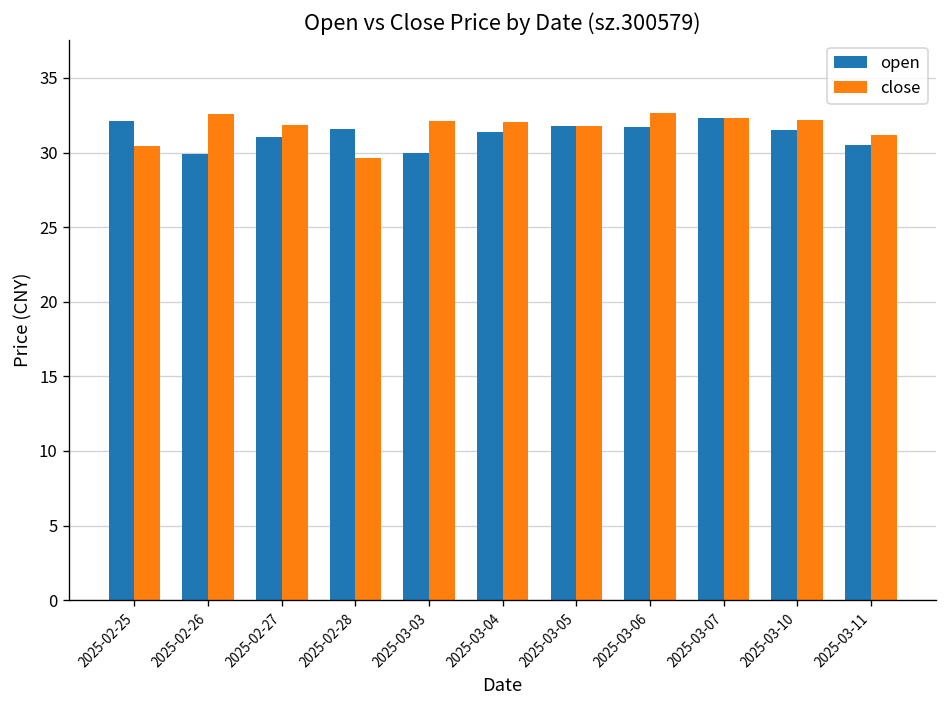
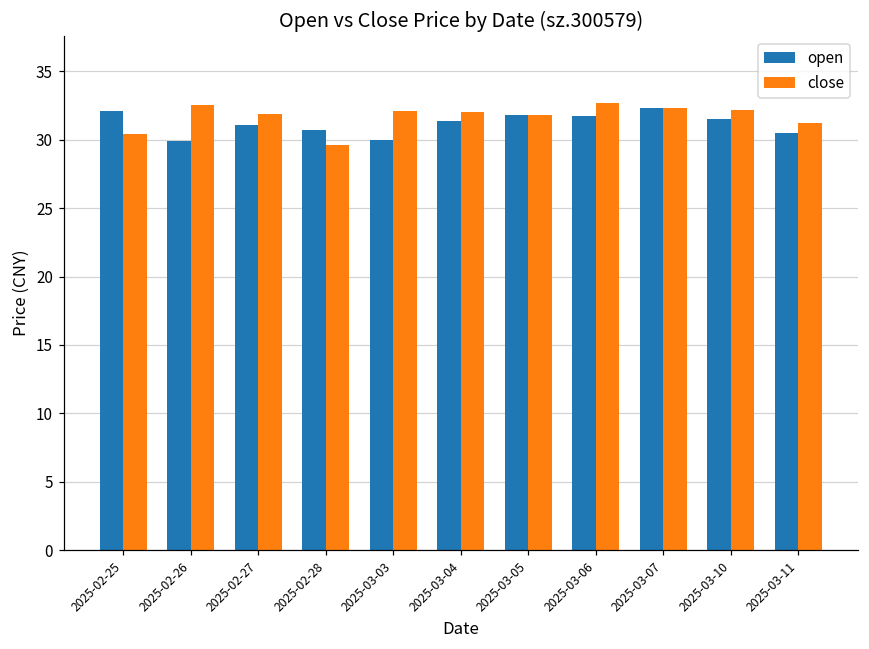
open, 2025-02-28: 31.6 -> 30.7
